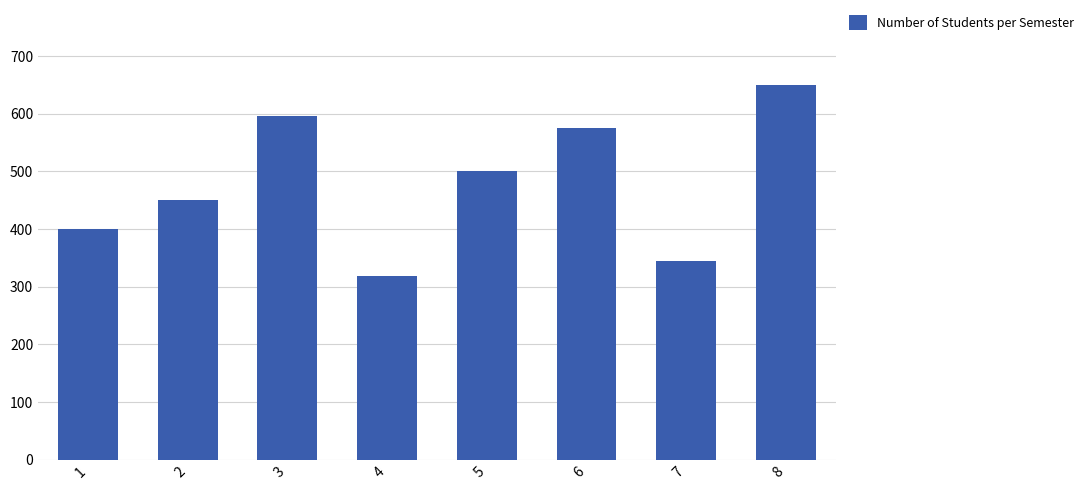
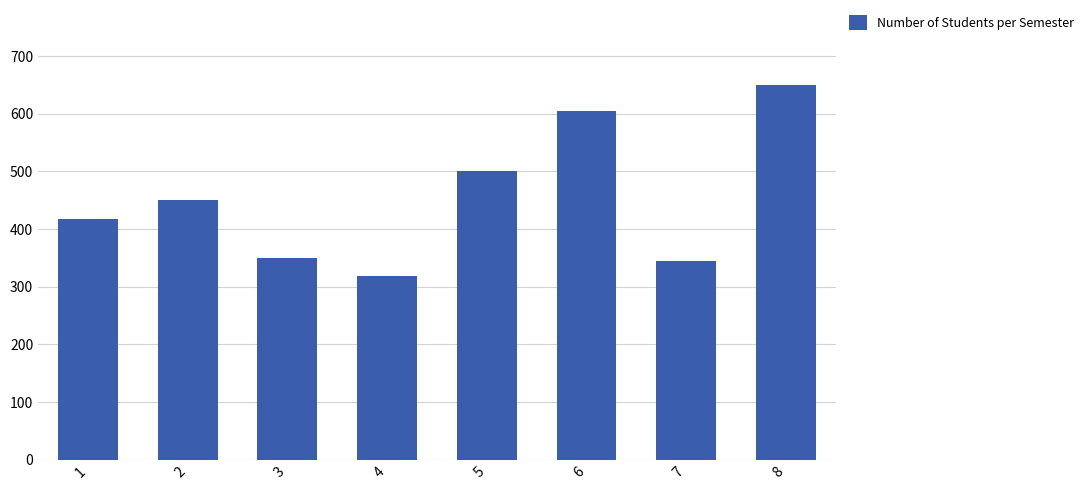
1: 400 -> 420
3: 600 -> 350
6: 580 -> 600
